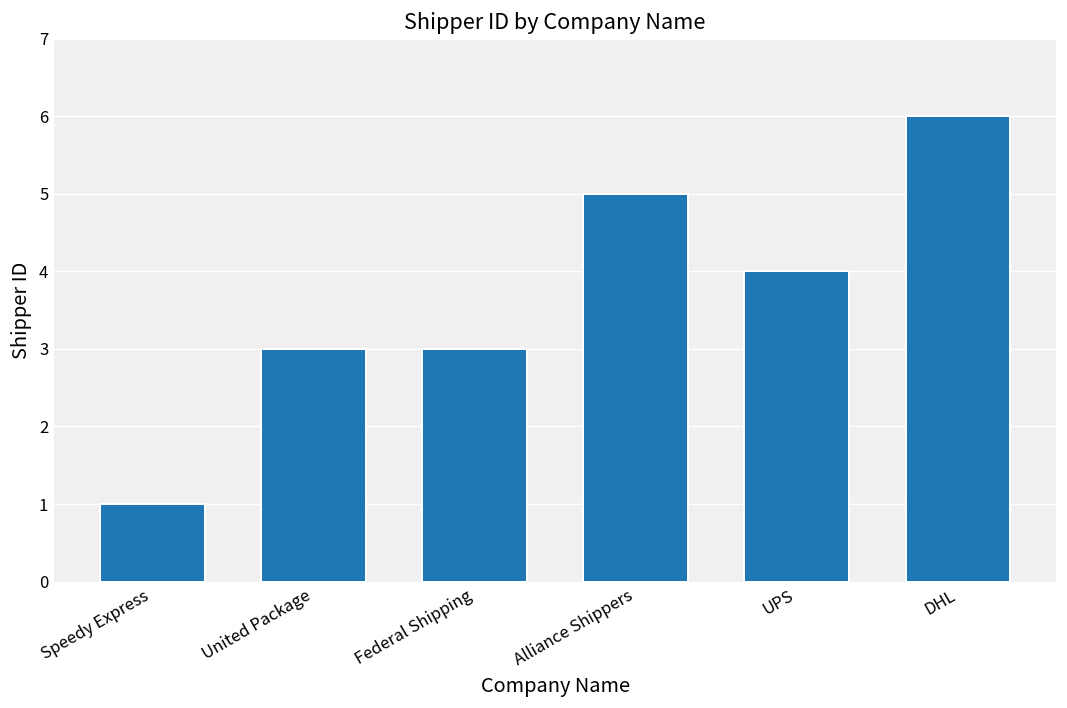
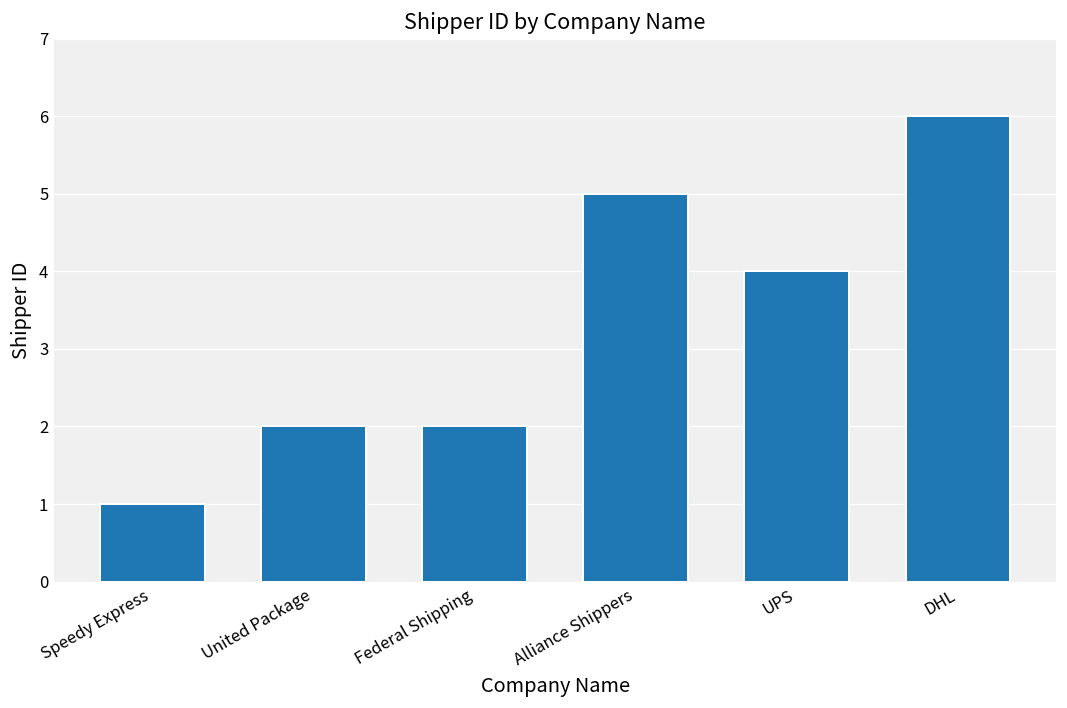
United Package: 3 -> 2
Federal Shipping: 3 -> 2
